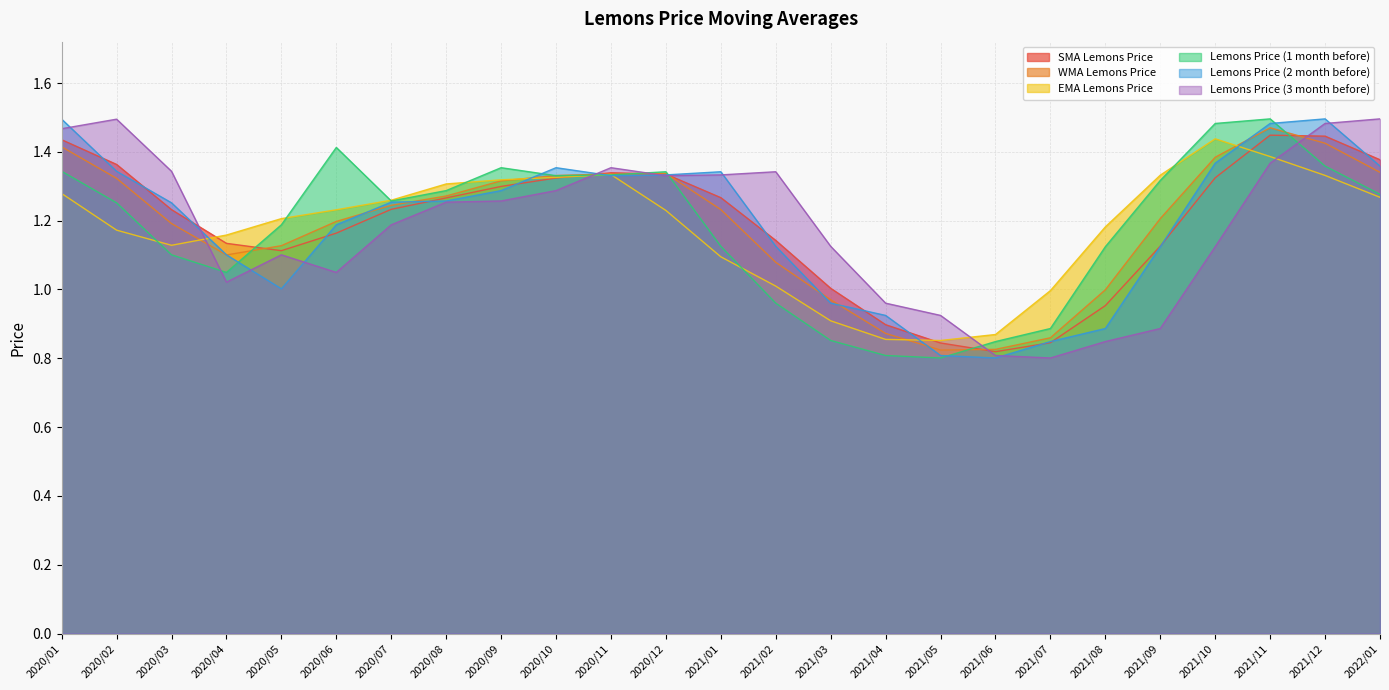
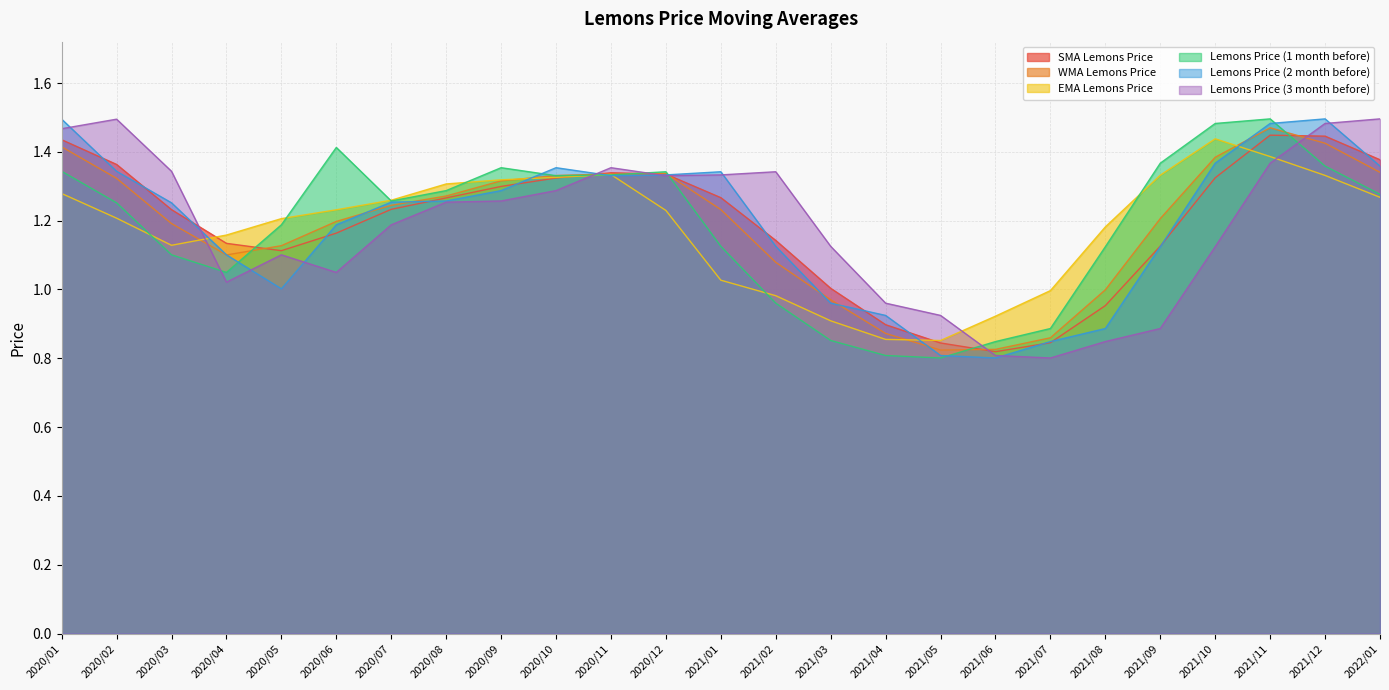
EMA Lemons Price, 2020/02: 1.17 -> 1.21
EMA Lemons Price, 2021/01: 1.09 -> 1.03
EMA Lemons Price, 2021/02: 1.01 -> 0.98
EMA Lemons Price, 2021/06: 0.87 -> 0.92
Lemons Price (1 month before), 2021/09: 1.32 -> 1.37
